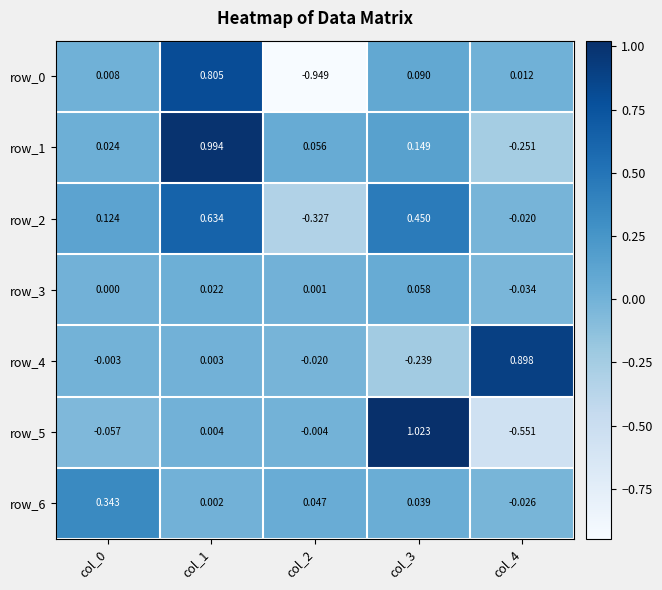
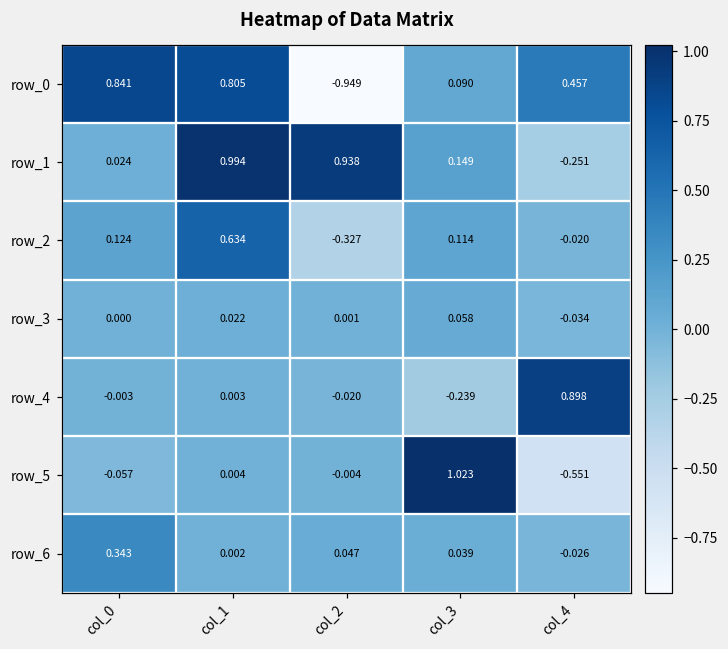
row_0, col_0: 0.008 -> 0.841
row_0, col_4: 0.012 -> 0.457
row_1, col_2: 0.056 -> 0.938
row_2, col_3: 0.450 -> 0.114
